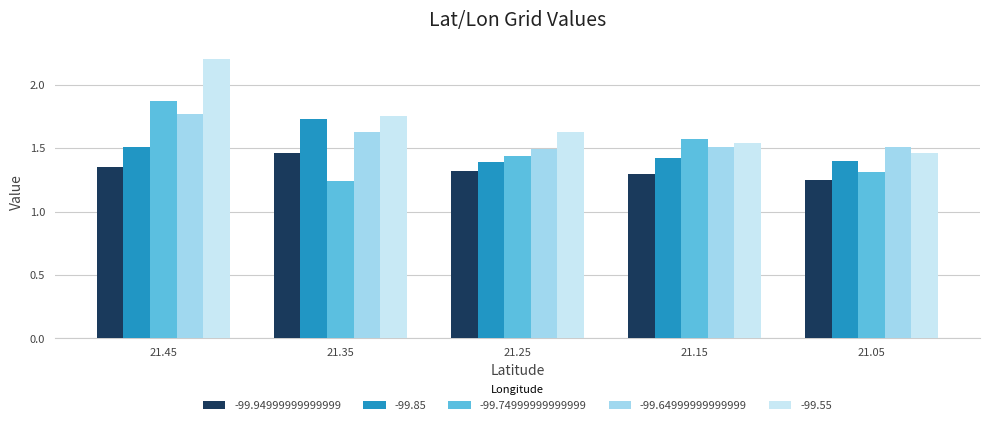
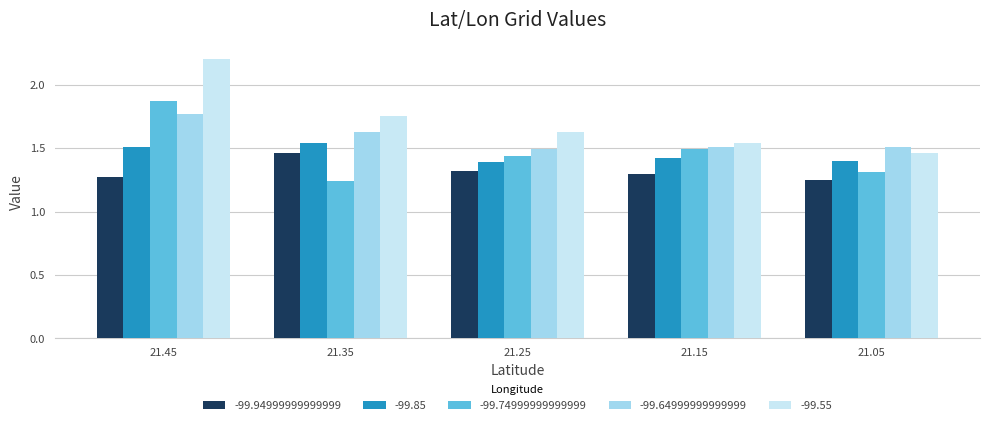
-99.94999999999999, 21.45: 1.35 -> 1.27
-99.85, 21.35: 1.73 -> 1.54
-99.74999999999999, 21.15: 1.57 -> 1.49
